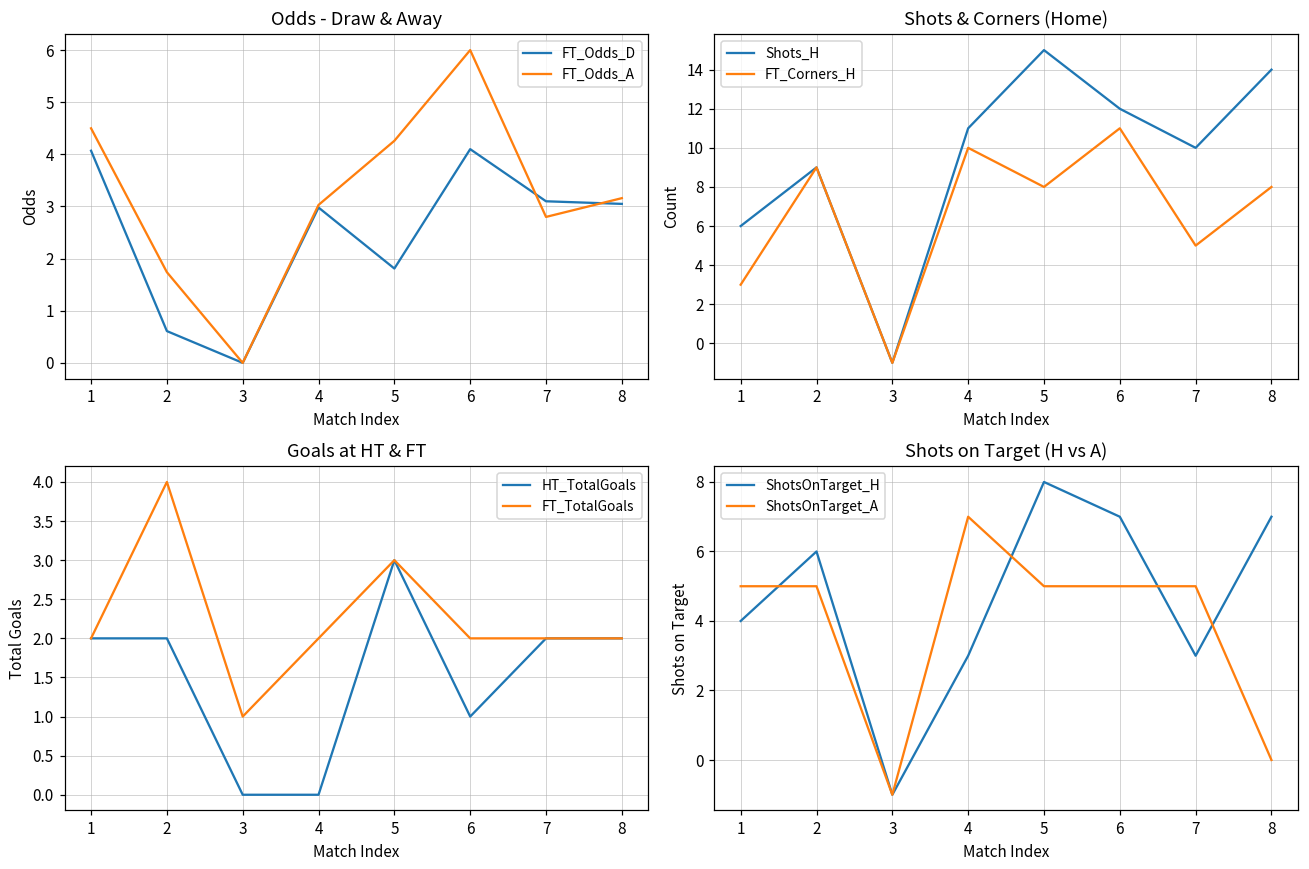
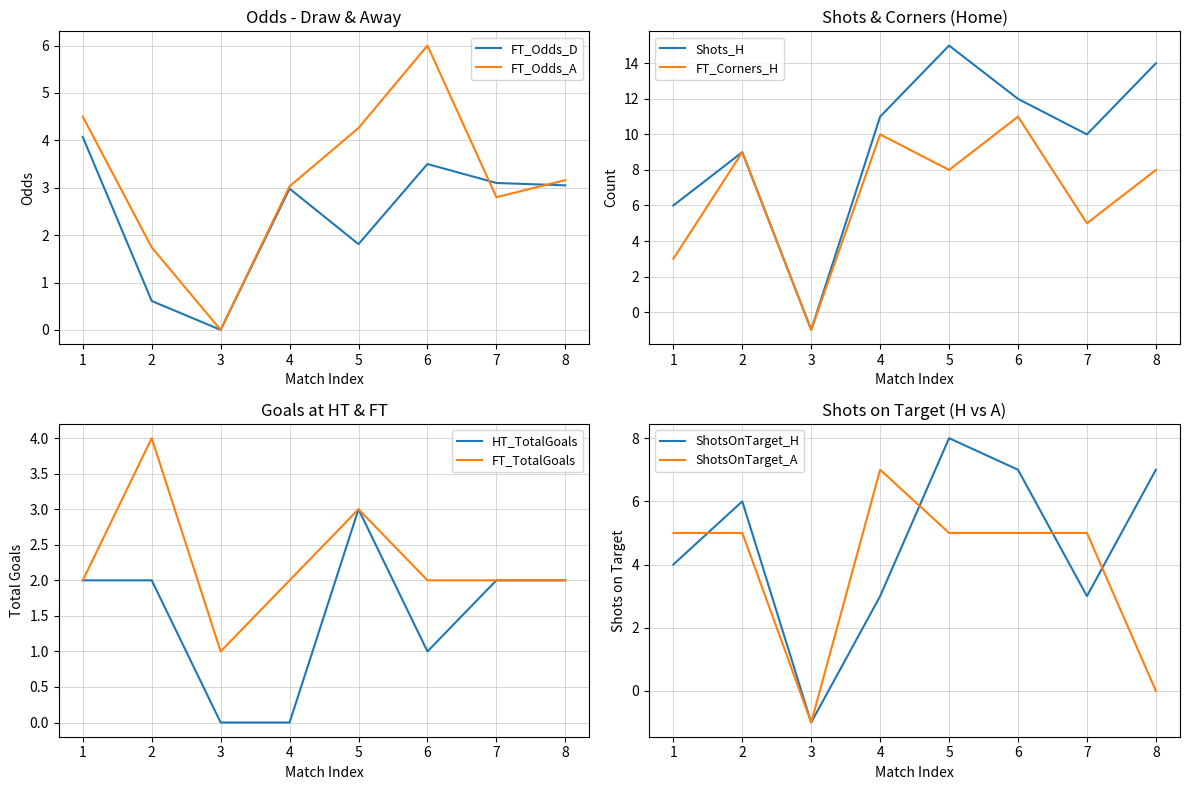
Odds - Draw & Away, FT_Odds_D, 6: 4.1 -> 3.5
